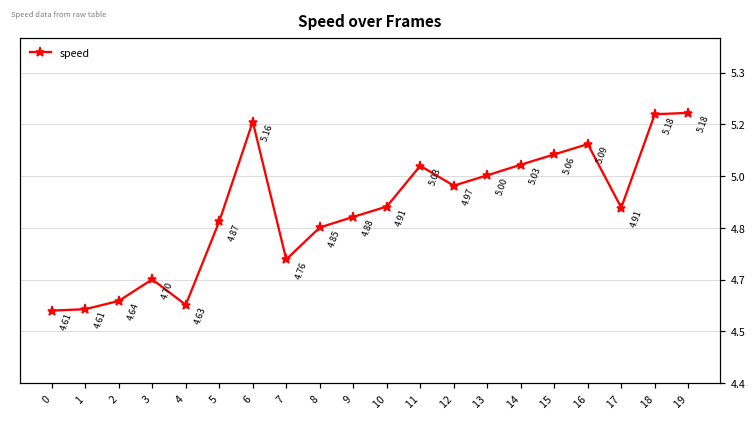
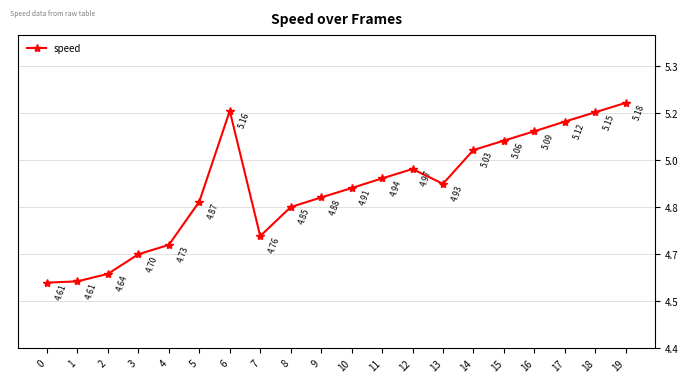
4: 4.63 -> 4.73
11: 5.03 -> 4.94
13: 5.00 -> 4.93
17: 4.91 -> 5.12
18: 5.18 -> 5.15
